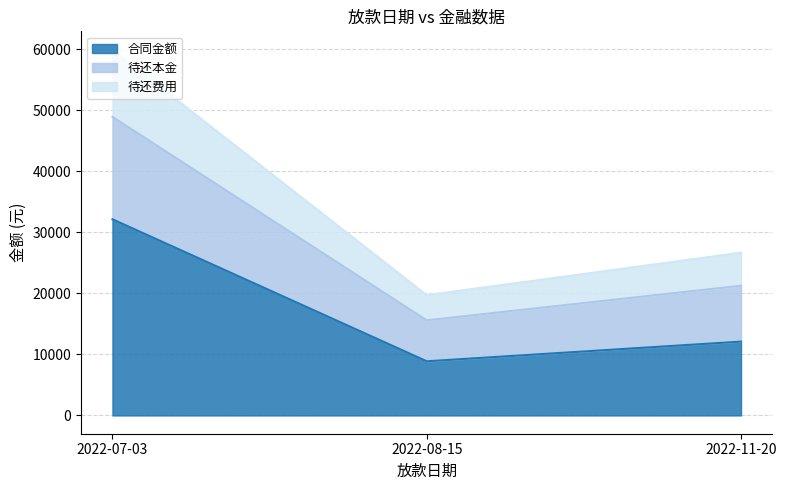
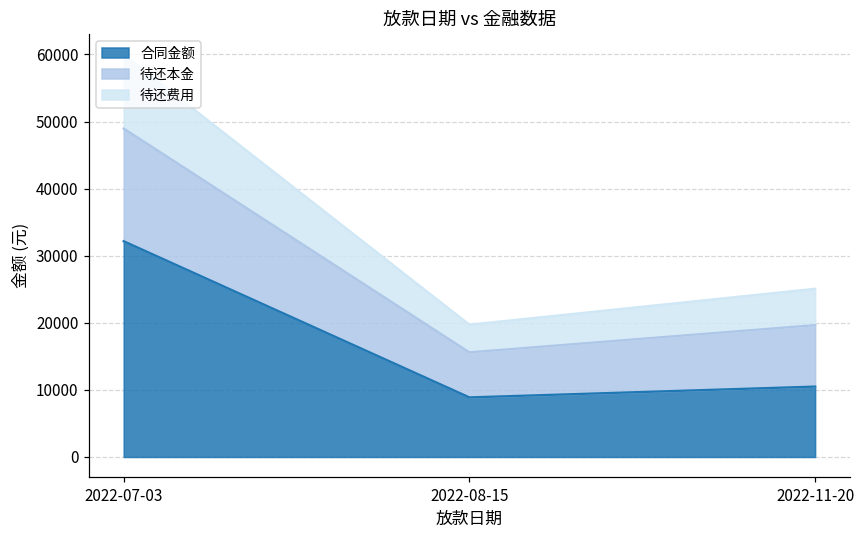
合同金额, 2022-11-20: 12000 -> 10000
